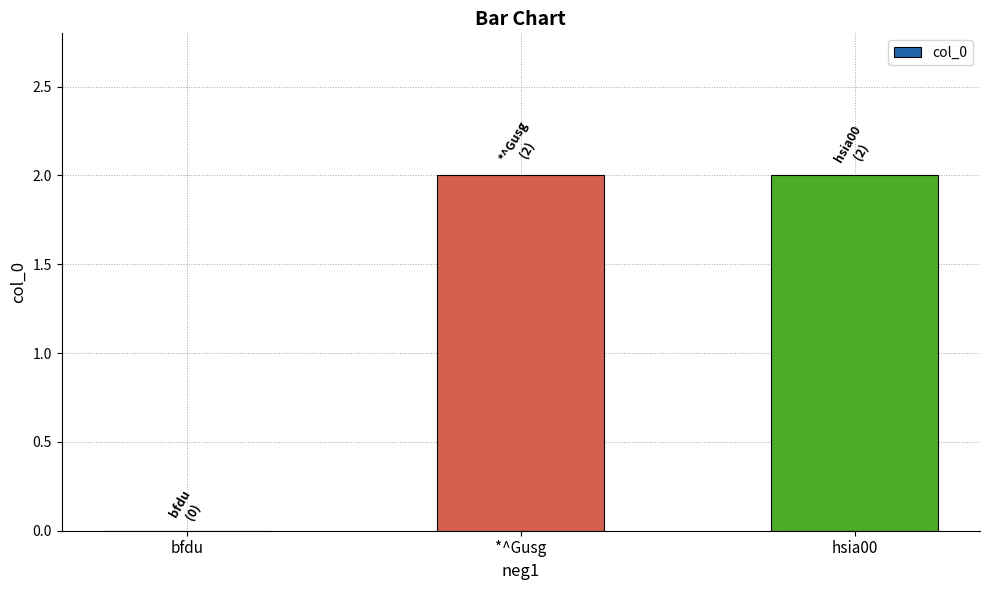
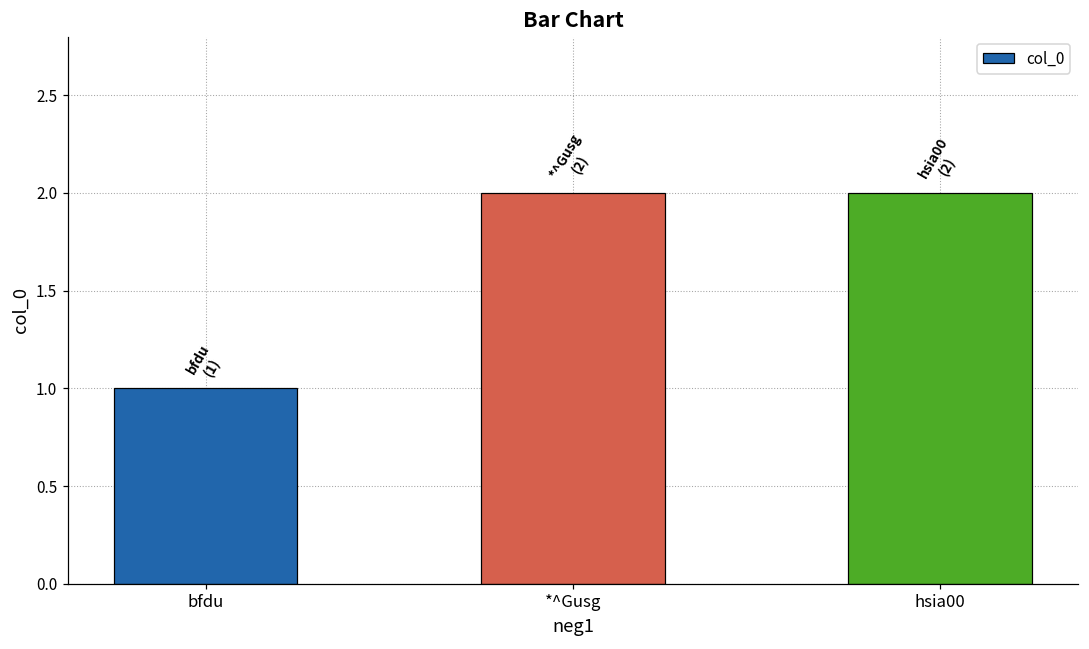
bfdu: (0) -> (1)
